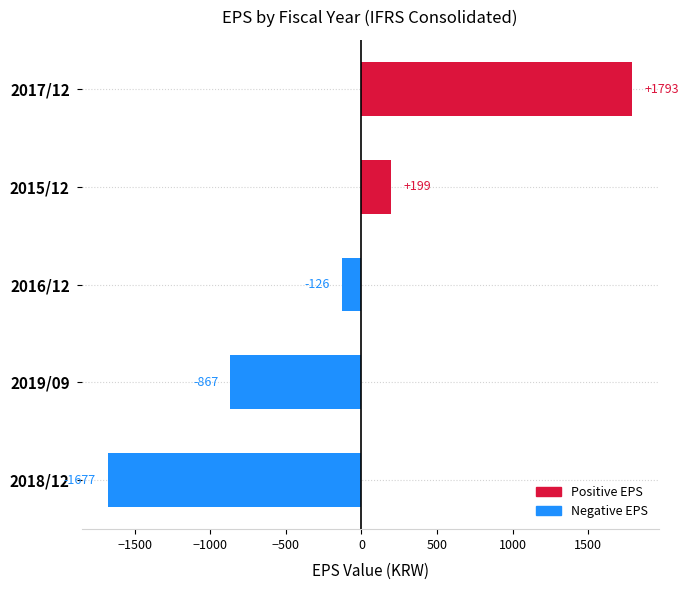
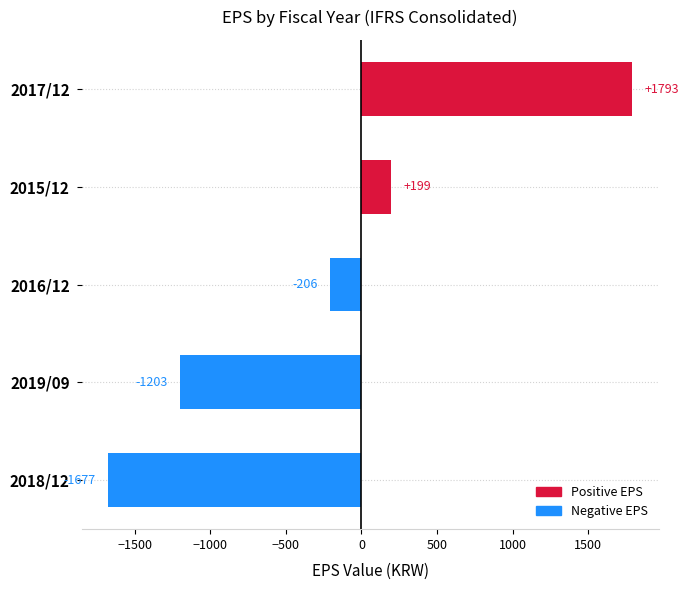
2016/12: -126 -> -206
2019/09: -867 -> -1203
